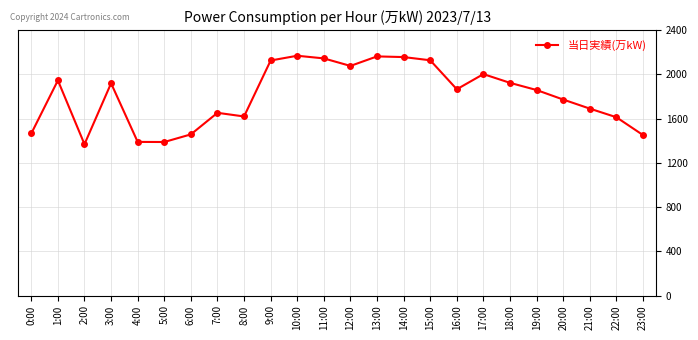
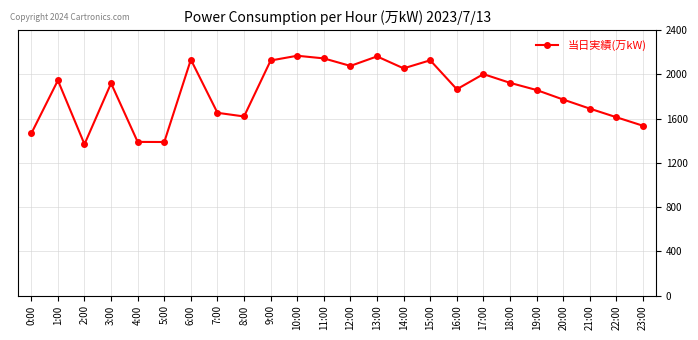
6:00: 1460 -> 2130
14:00: 2160 -> 2050
23:00: 1450 -> 1540
